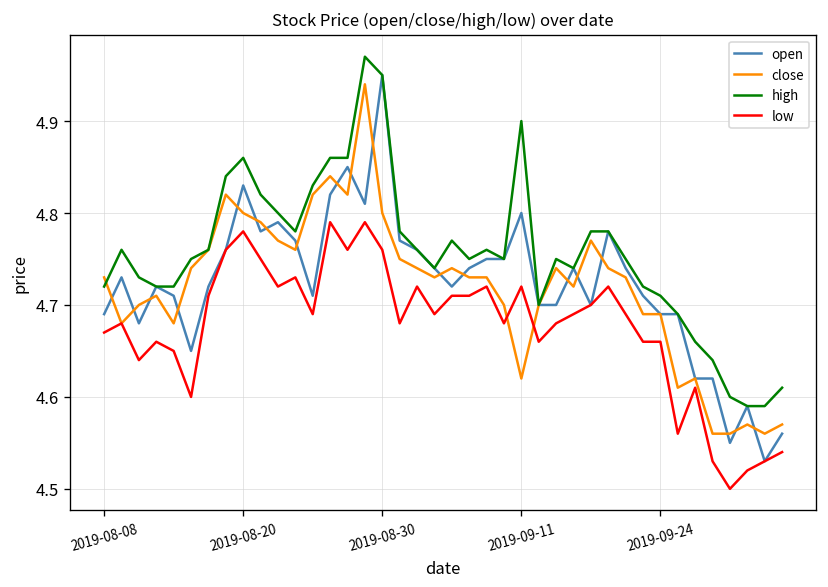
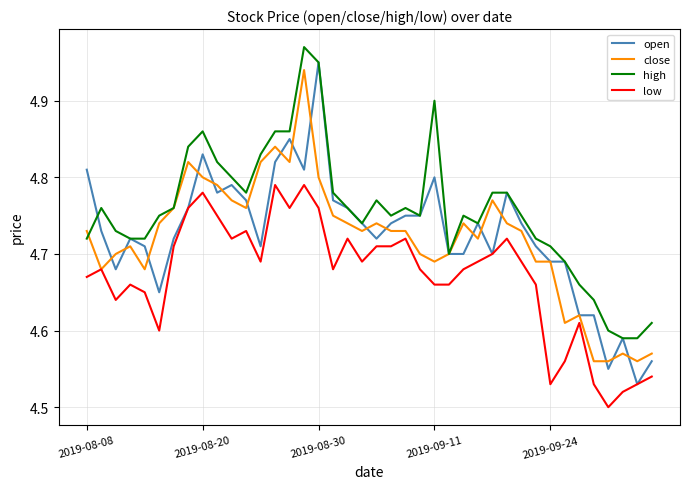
open, 2019-08-08: 4.69 -> 4.81
close, 2019-09-11: 4.62 -> 4.69
low, 2019-09-11: 4.72 -> 4.66
low, 2019-09-24: 4.66 -> 4.53
